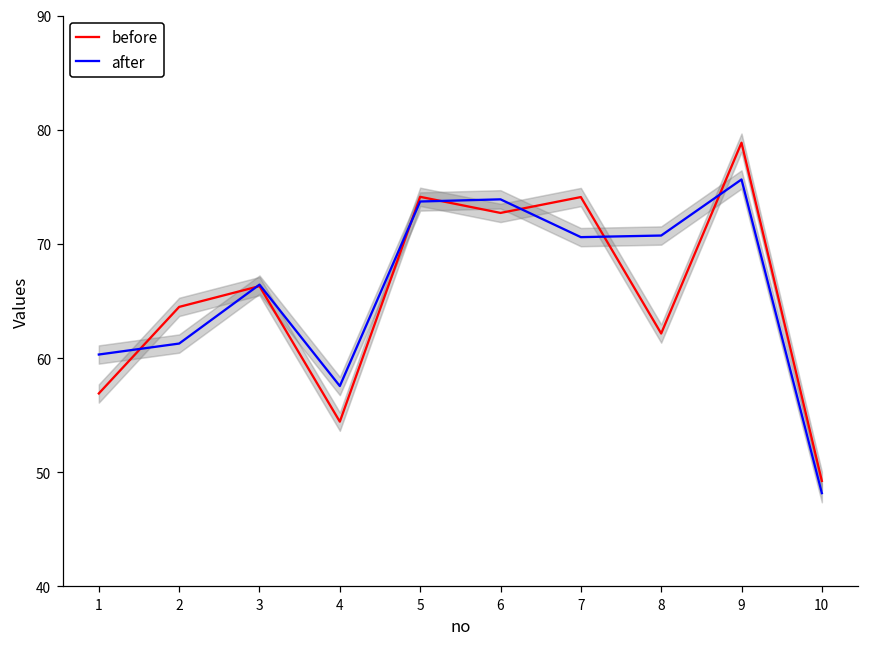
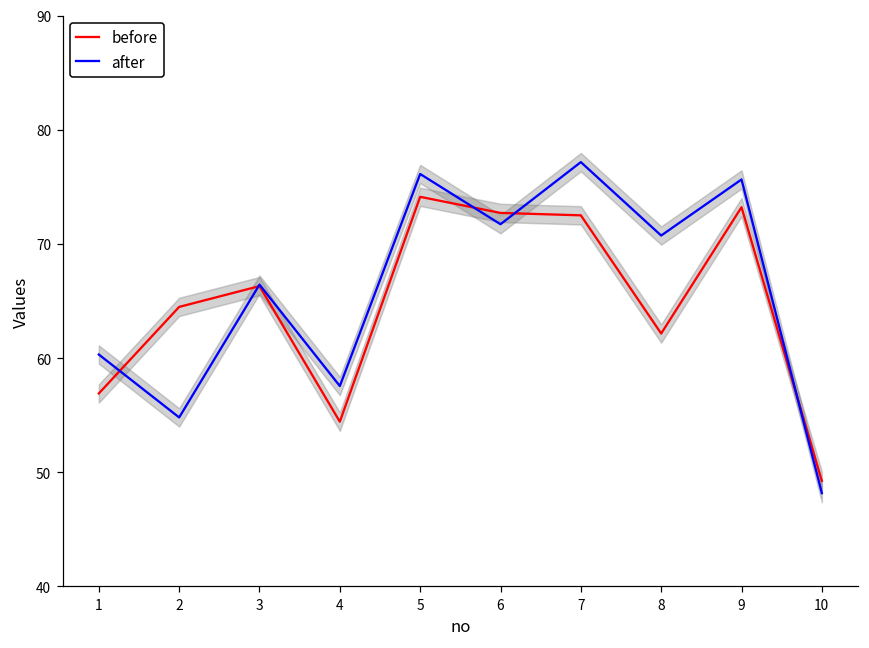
after, 2: 61.3 -> 54.8
after, 5: 73.7 -> 76.1
after, 6: 73.9 -> 71.7
before, 7: 74.1 -> 72.5
after, 7: 70.6 -> 77.2
before, 9: 78.9 -> 73.2
